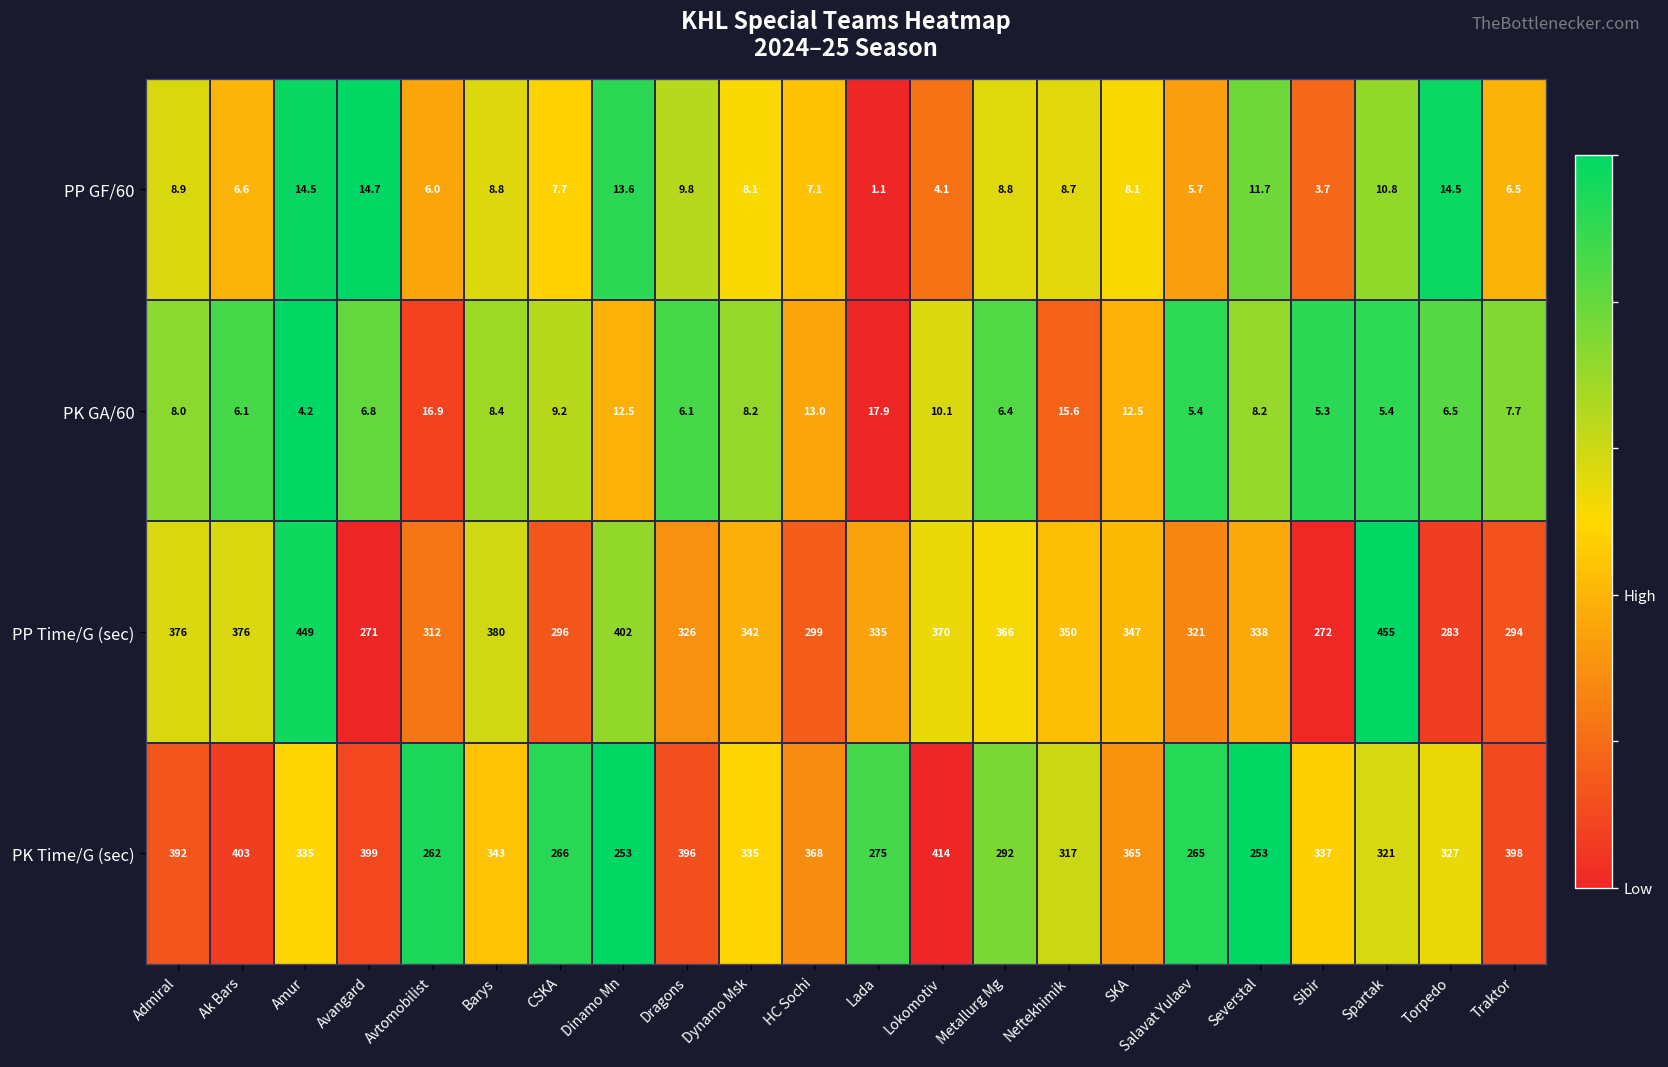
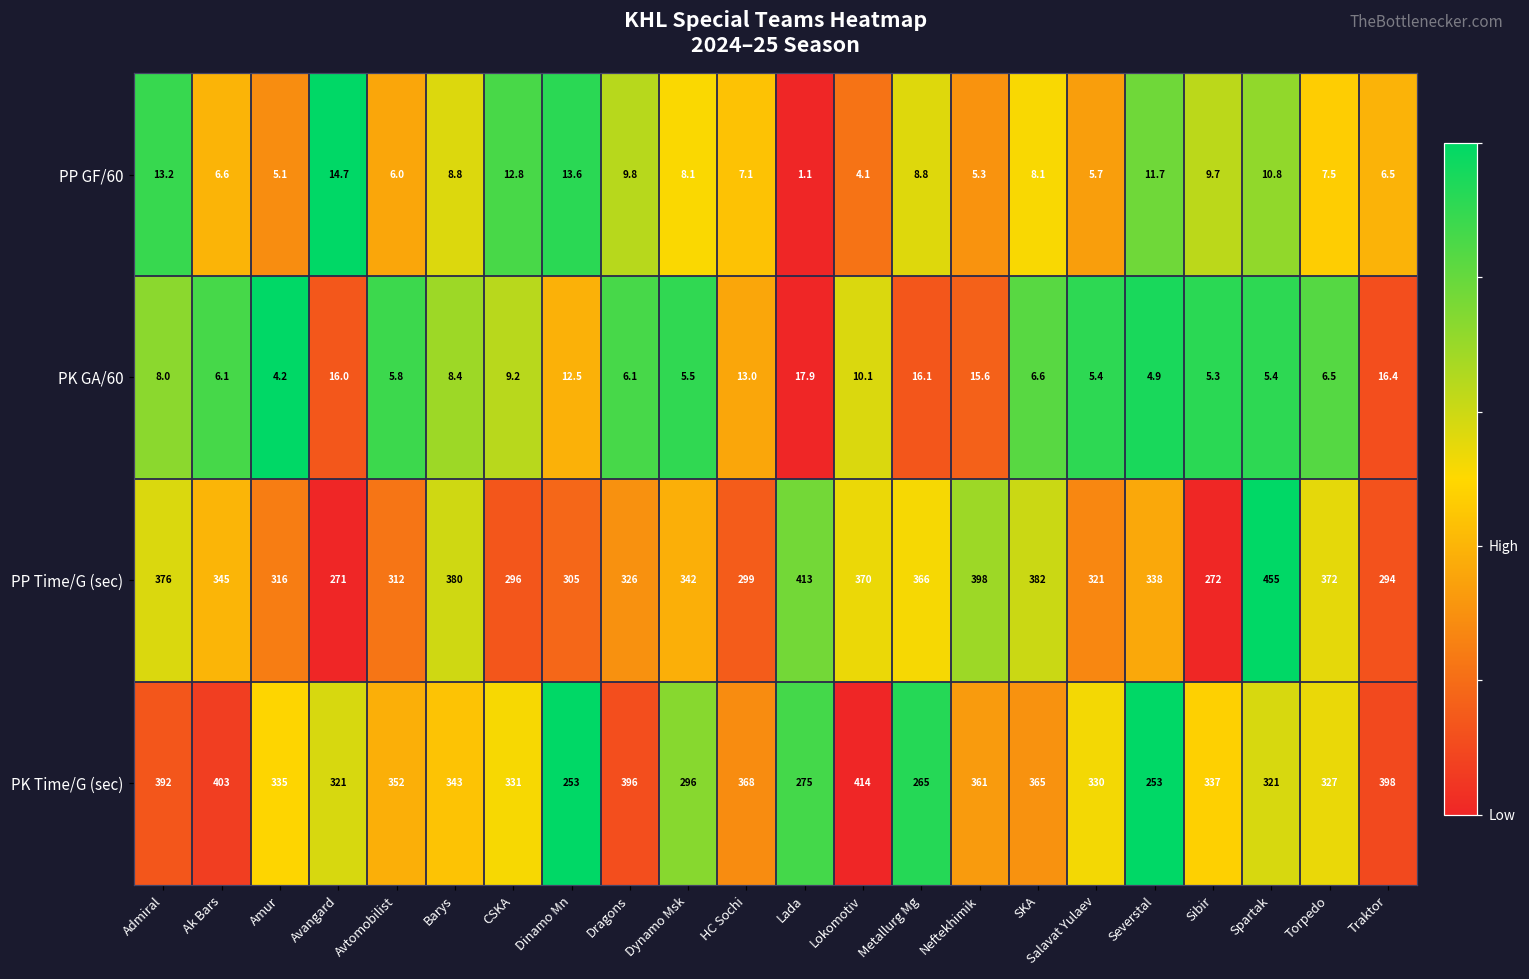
PP GF/60, Admiral: 8.9 -> 13.2
PP GF/60, Amur: 14.5 -> 5.1
PP GF/60, CSKA: 7.7 -> 12.8
PP GF/60, Neftekhimik: 8.7 -> 5.3
PP GF/60, Sibir: 3.7 -> 9.7
PP GF/60, Torpedo: 14.5 -> 7.5
PK GA/60, Avangard: 6.8 -> 16.0
PK GA/60, Avtomobilist: 16.9 -> 5.8
PK GA/60, Dynamo Msk: 8.2 -> 5.5
PK GA/60, Metallurg Mg: 6.4 -> 16.1
PK GA/60, SKA: 12.5 -> 6.6
PK GA/60, Severstal: 8.2 -> 4.9
PK GA/60, Traktor: 7.7 -> 16.4
PP Time/G (sec), Ak Bars: 376 -> 345
PP Time/G (sec), Amur: 449 -> 316
PP Time/G (sec), Dinamo Mn: 402 -> 305
PP Time/G (sec), Lada: 335 -> 413
PP Time/G (sec), Neftekhimik: 350 -> 398
PP Time/G (sec), SKA: 347 -> 382
PP Time/G (sec), Torpedo: 283 -> 372
PK Time/G (sec), Avangard: 399 -> 321
PK Time/G (sec), Avtomobilist: 262 -> 352
PK Time/G (sec), CSKA: 266 -> 331
PK Time/G (sec), Dynamo Msk: 335 -> 296
PK Time/G (sec), Metallurg Mg: 292 -> 265
PK Time/G (sec), Neftekhimik: 317 -> 361
PK Time/G (sec), Salavat Yulaev: 265 -> 330
